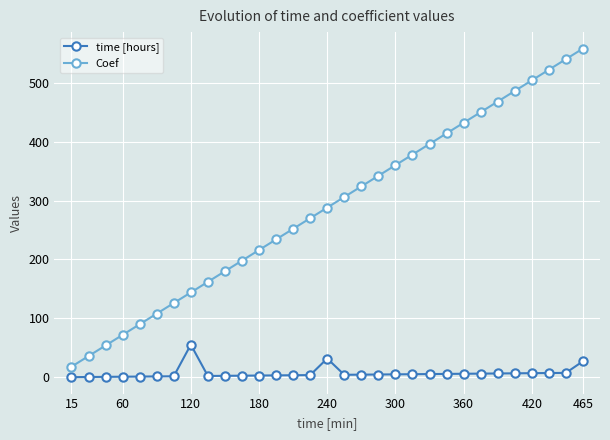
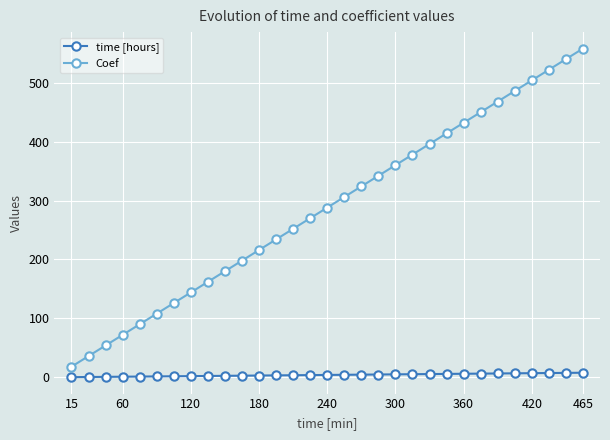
time [hours], 120: 60 -> 0
time [hours], 240: 30 -> 0
time [hours], 465: 30 -> 10
